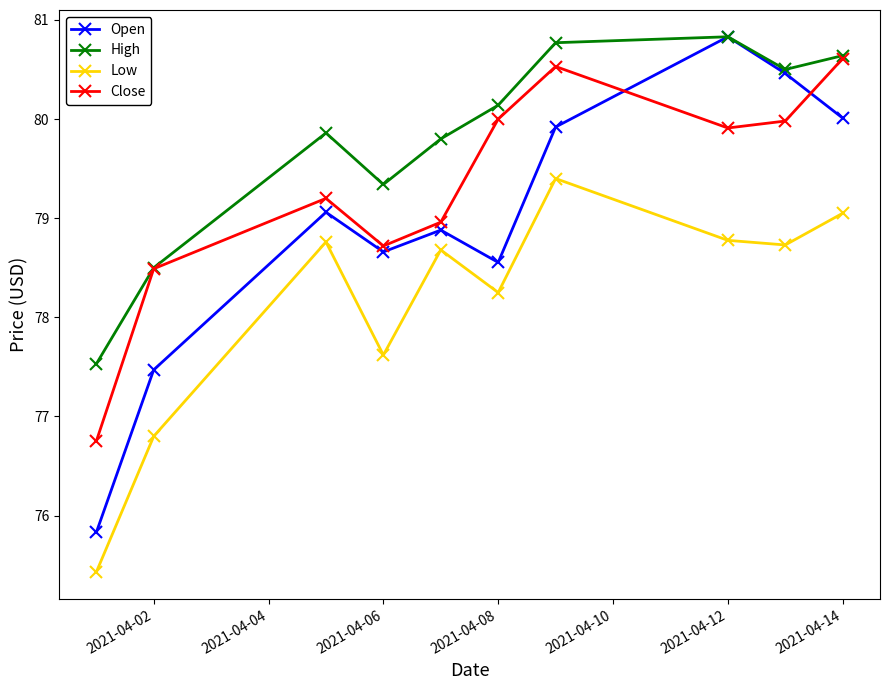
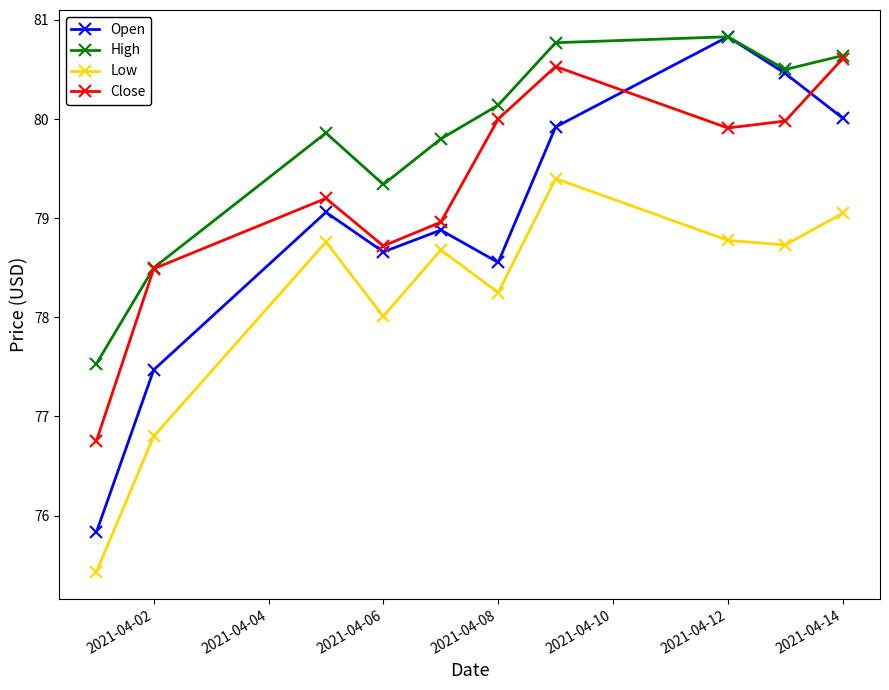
Low, 2021-04-06: 77.6 -> 78.0
